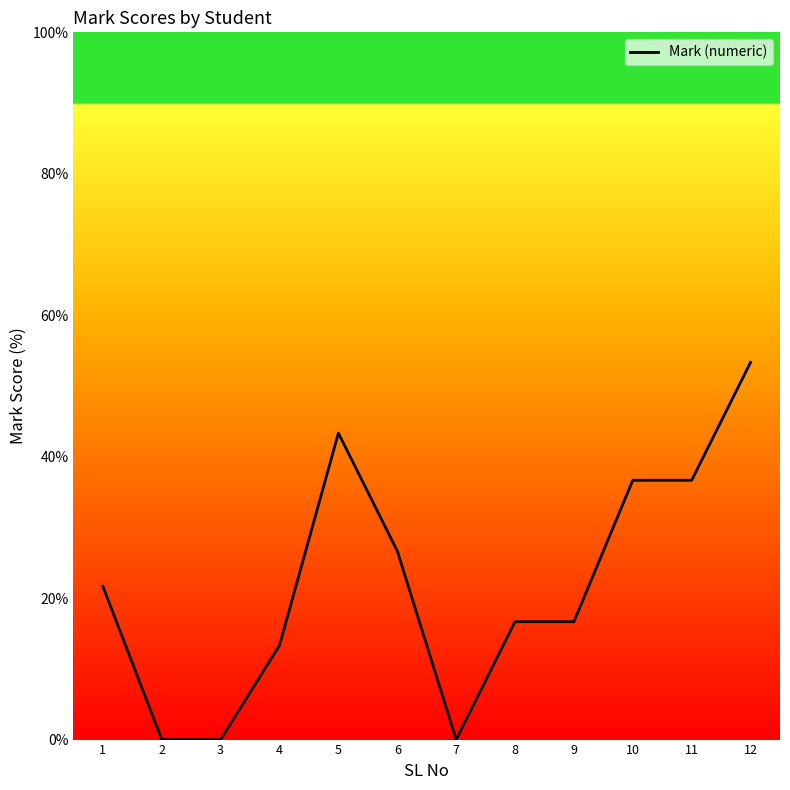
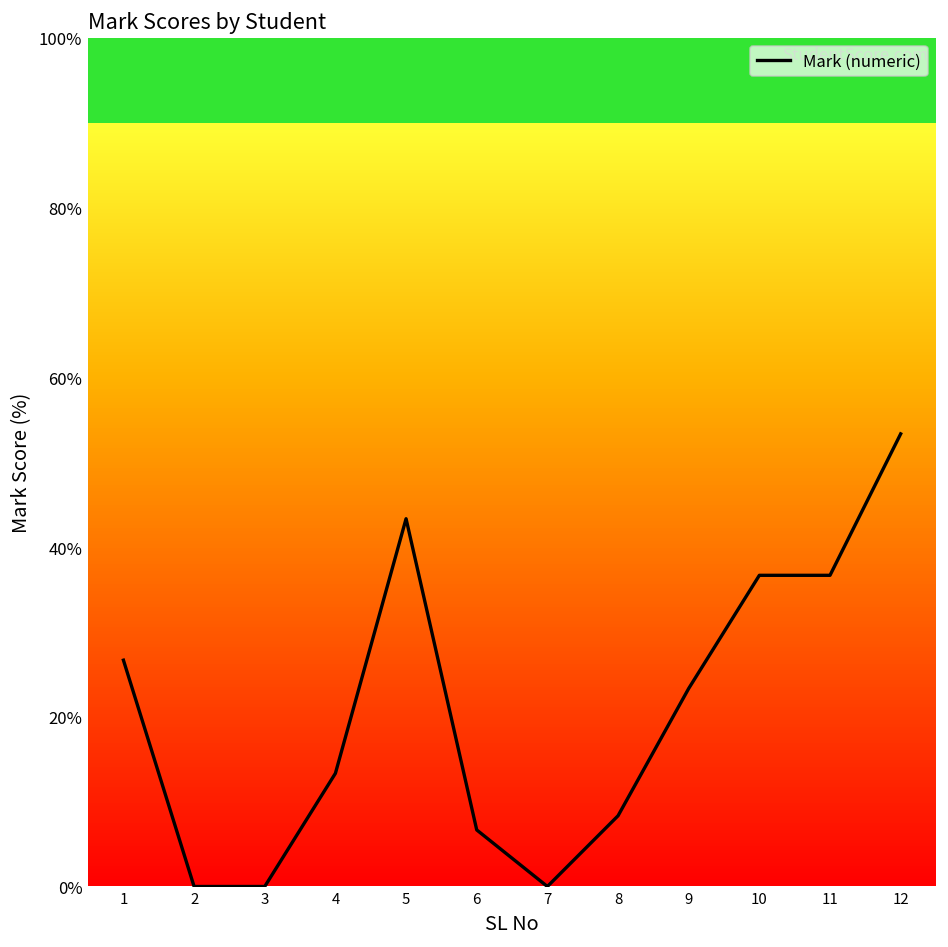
1: 22% -> 27%
6: 27% -> 7%
8: 17% -> 8%
9: 17% -> 23%
